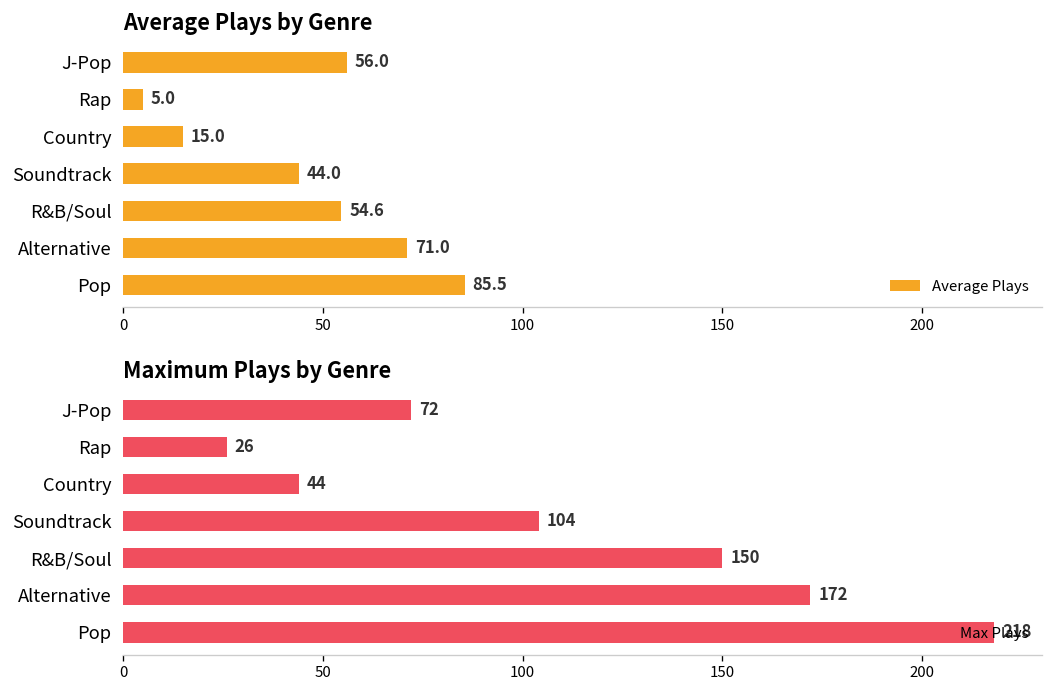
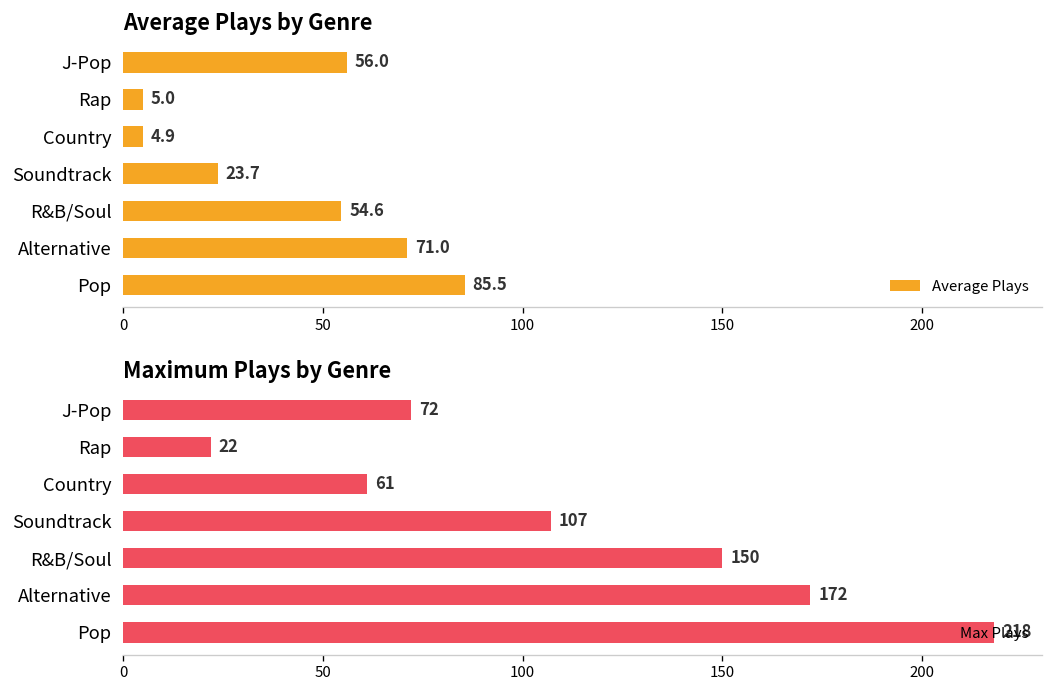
Average Plays by Genre, Country: 15.0 -> 4.9
Average Plays by Genre, Soundtrack: 44.0 -> 23.7
Maximum Plays by Genre, Rap: 26 -> 22
Maximum Plays by Genre, Country: 44 -> 61
Maximum Plays by Genre, Soundtrack: 104 -> 107
